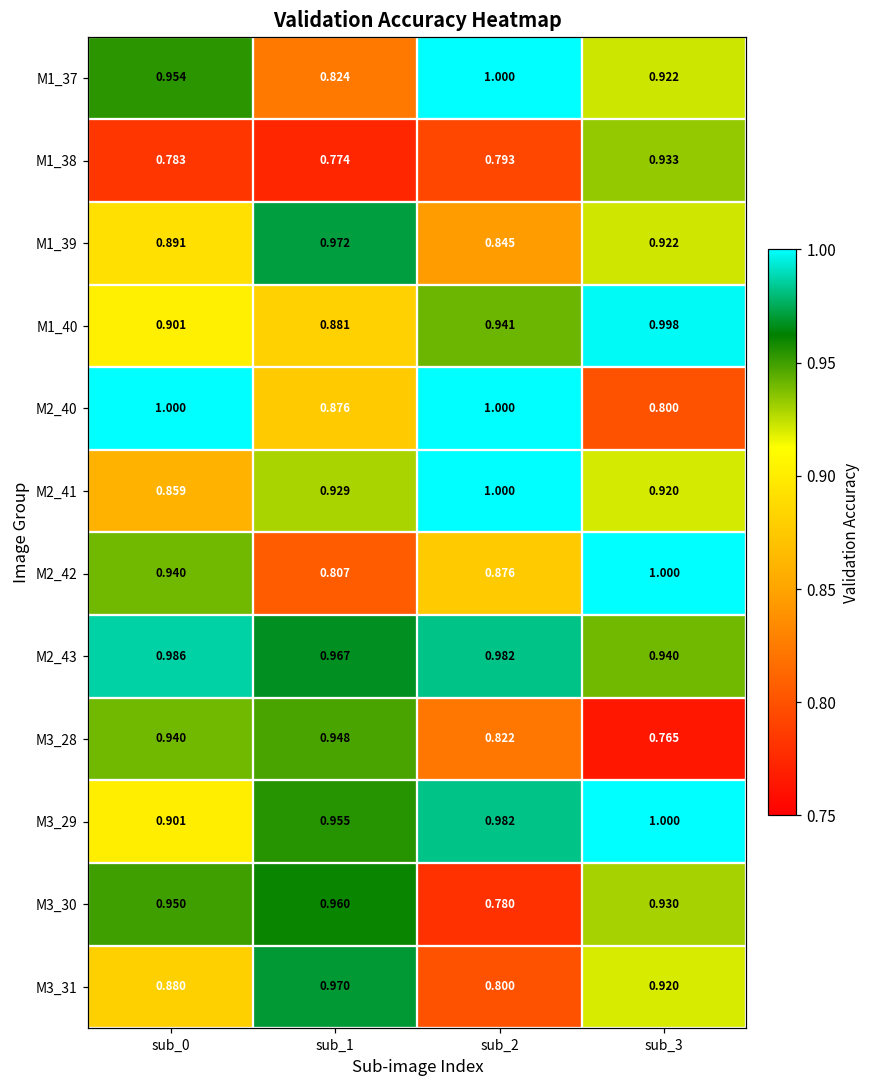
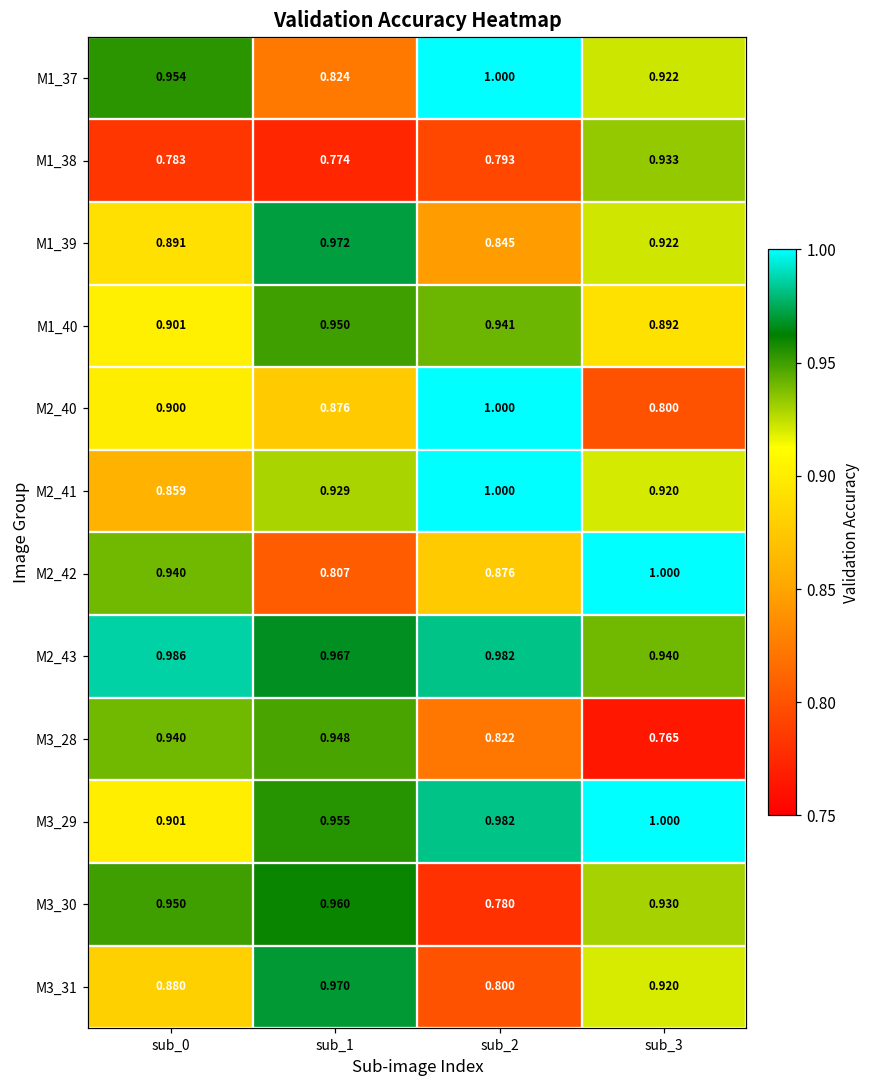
M1_40, sub_1: 0.881 -> 0.950
M1_40, sub_3: 0.998 -> 0.892
M2_40, sub_0: 1.000 -> 0.900
